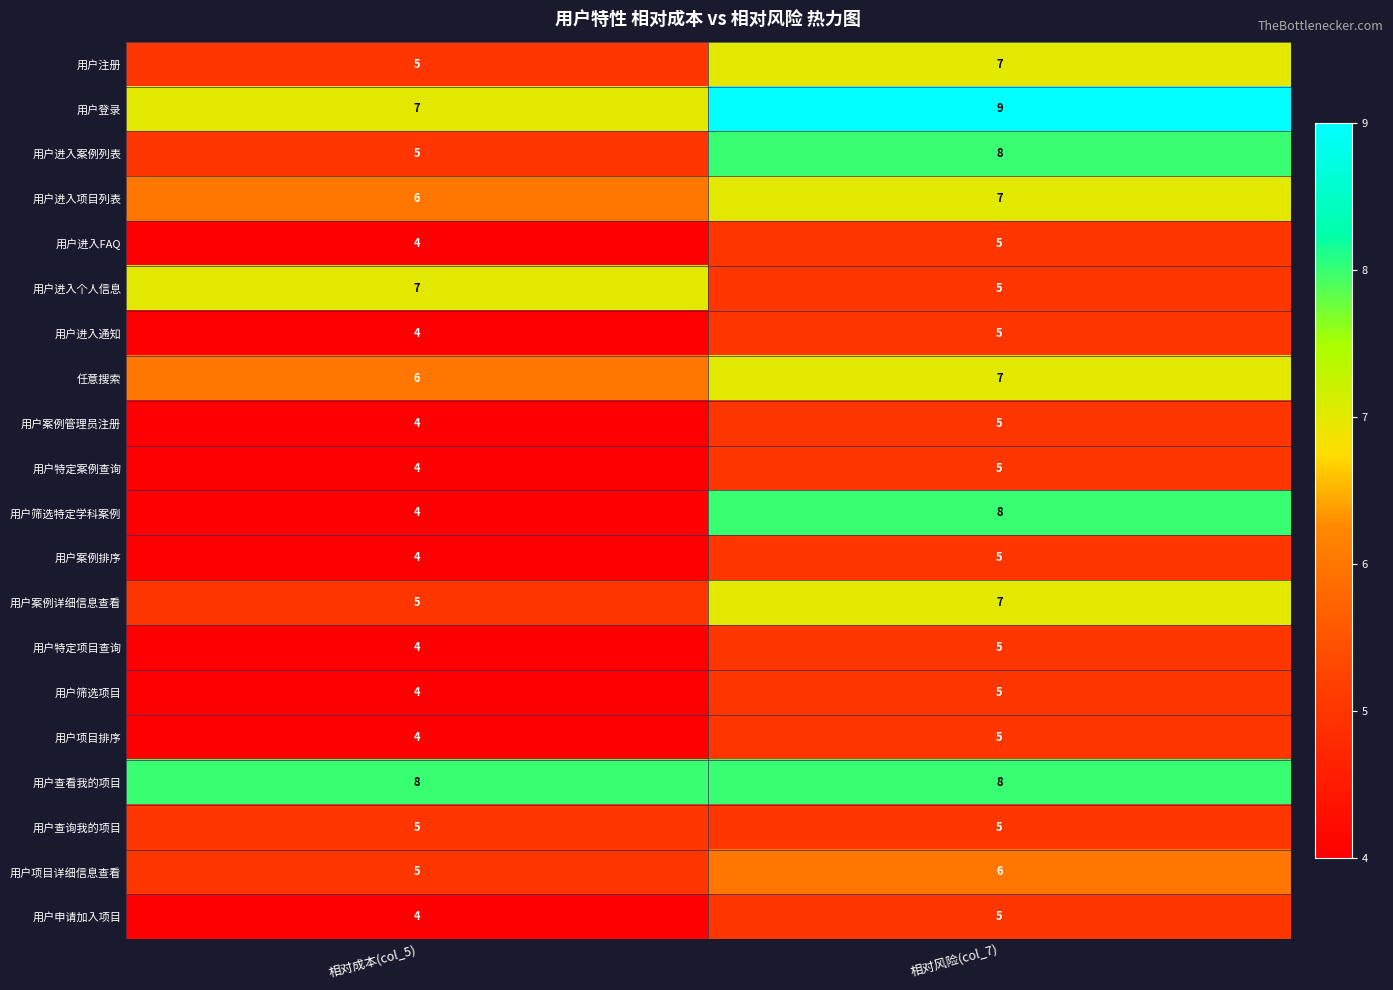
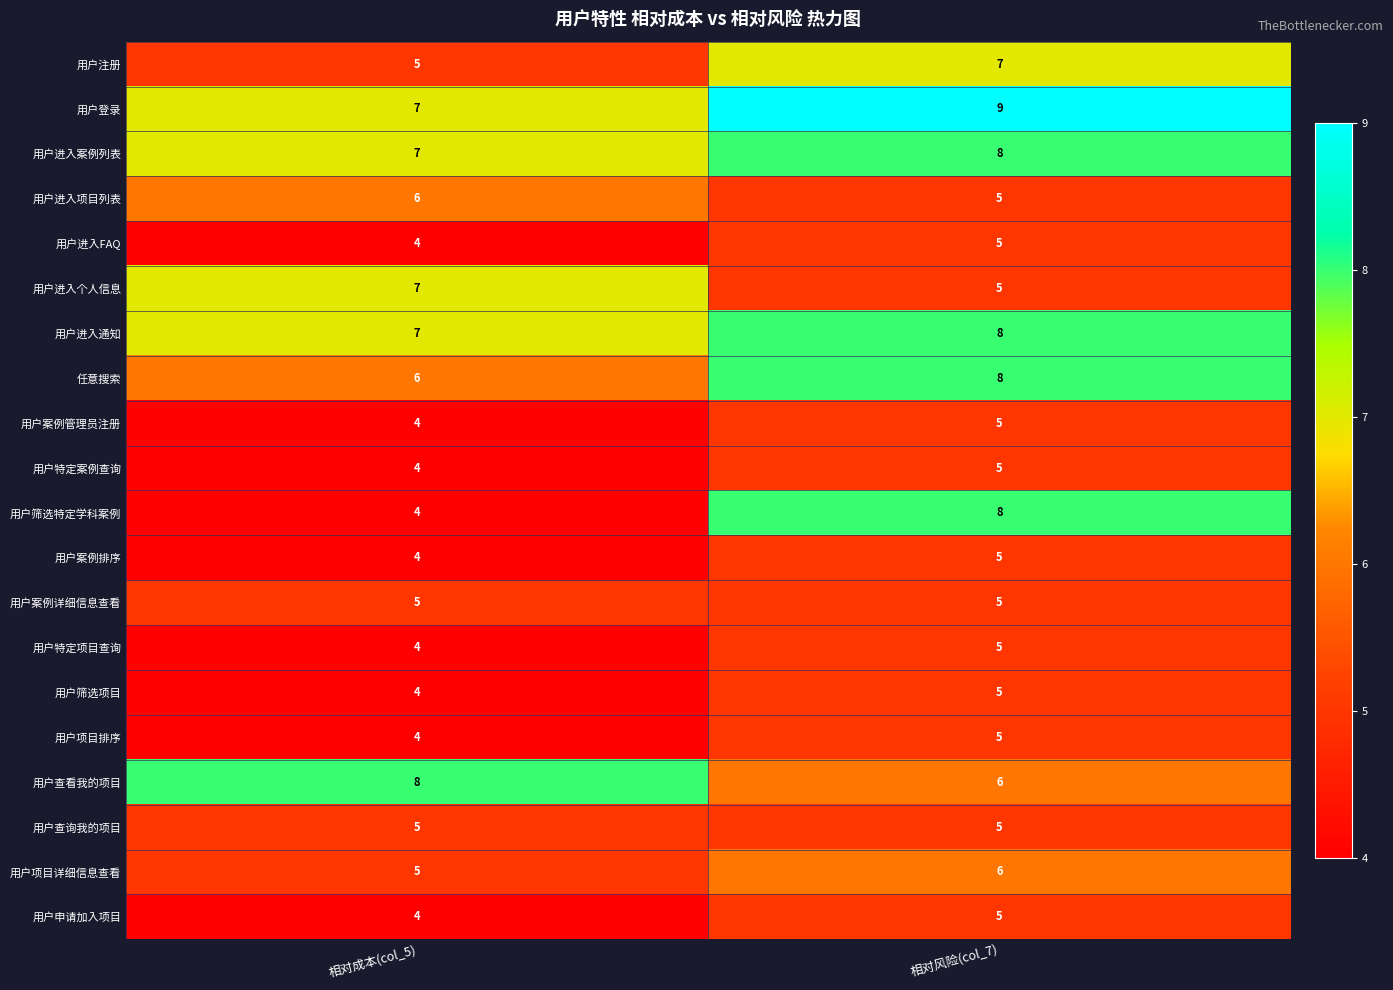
用户进入案例列表, 相对成本(col_5): 5 -> 7
用户进入项目列表, 相对风险(col_7): 7 -> 5
用户进入通知, 相对成本(col_5): 4 -> 7
用户进入通知, 相对风险(col_7): 5 -> 8
任意搜索, 相对风险(col_7): 7 -> 8
用户案例详细信息查看, 相对风险(col_7): 7 -> 5
用户查看我的项目, 相对风险(col_7): 8 -> 6
